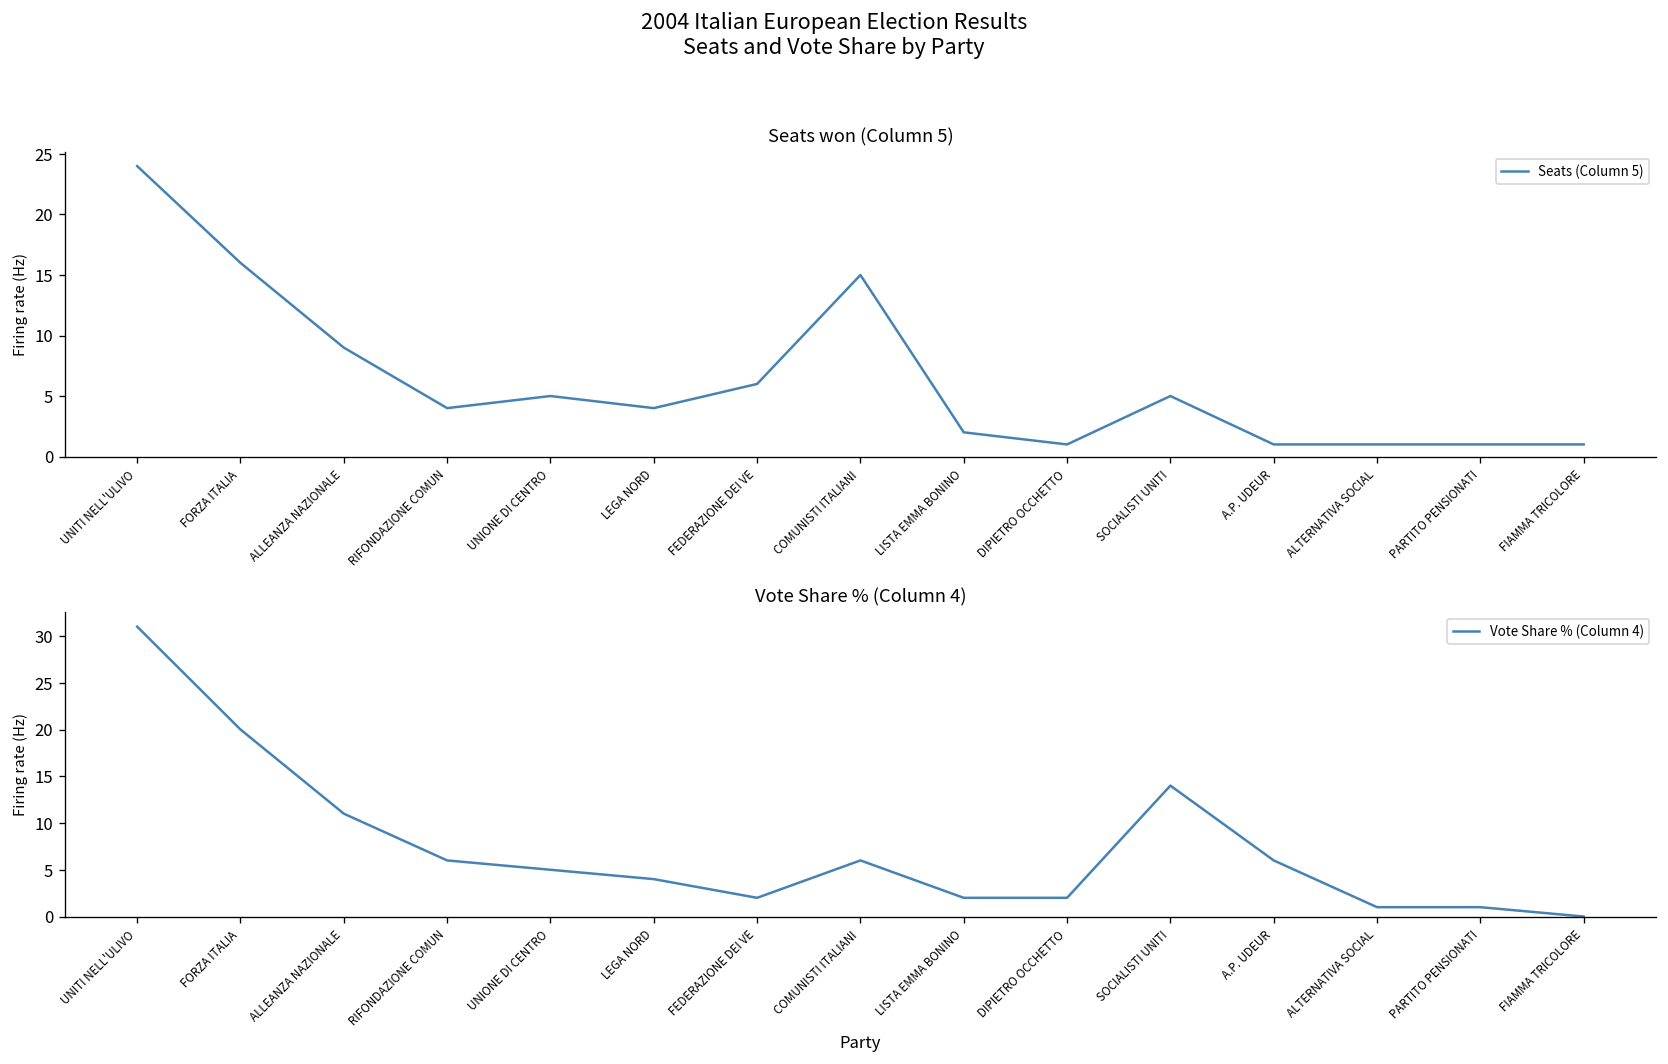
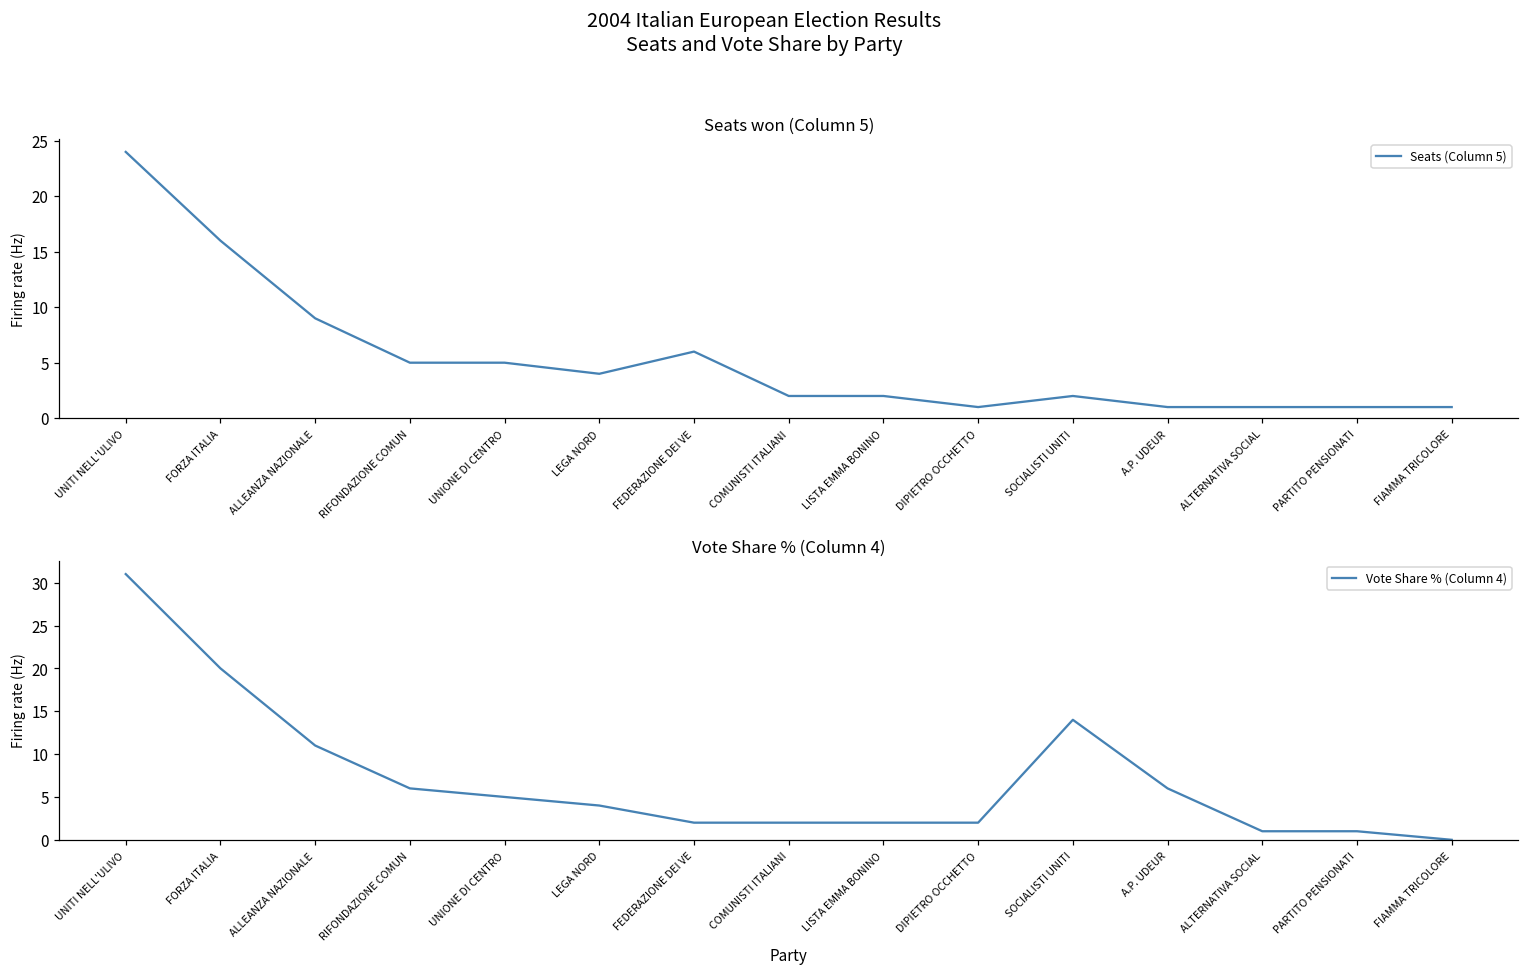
Seats won (Column 5), RIFONDAZIONE COMUN: 4 -> 5
Seats won (Column 5), COMUNISTI ITALIANI: 15 -> 2
Seats won (Column 5), SOCIALISTI UNITI: 5 -> 2
Vote Share % (Column 4), COMUNISTI ITALIANI: 6 -> 2
